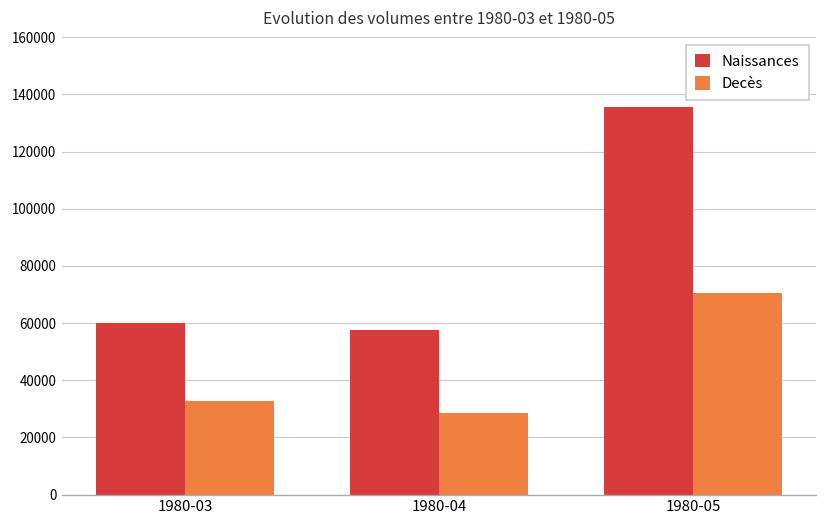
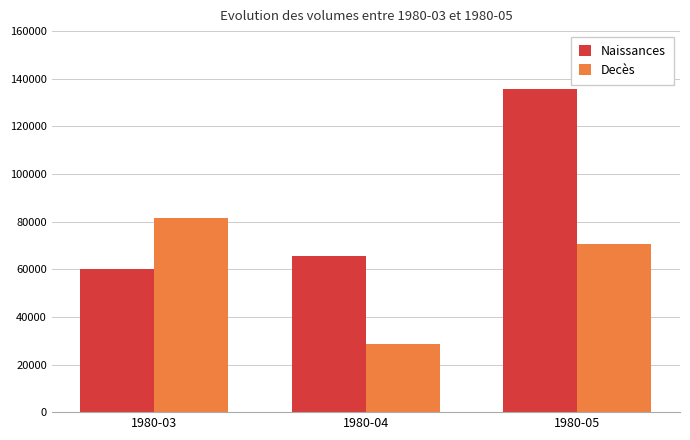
Decès, 1980-03: 33000 -> 82000
Naissances, 1980-04: 58000 -> 66000
